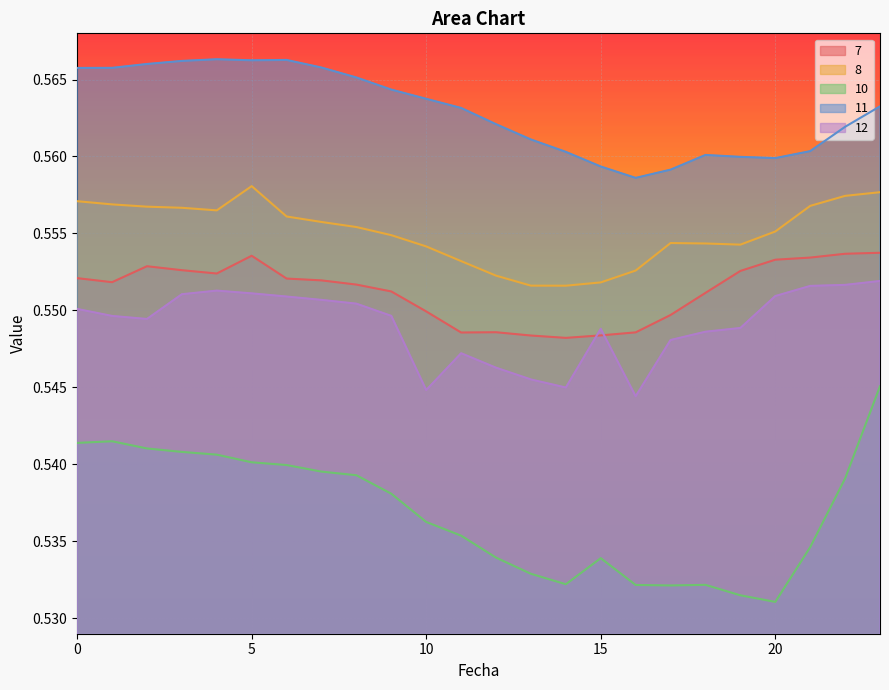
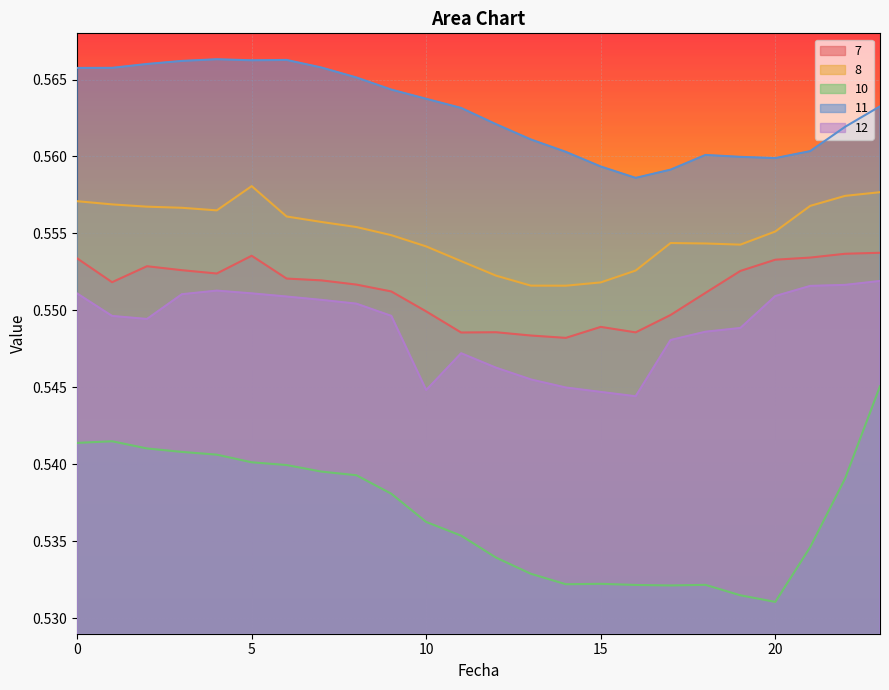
7, 0: 0.5521 -> 0.5534
12, 0: 0.5501 -> 0.5511
7, 15: 0.5484 -> 0.5489
10, 15: 0.5339 -> 0.5322
12, 15: 0.5488 -> 0.5447
